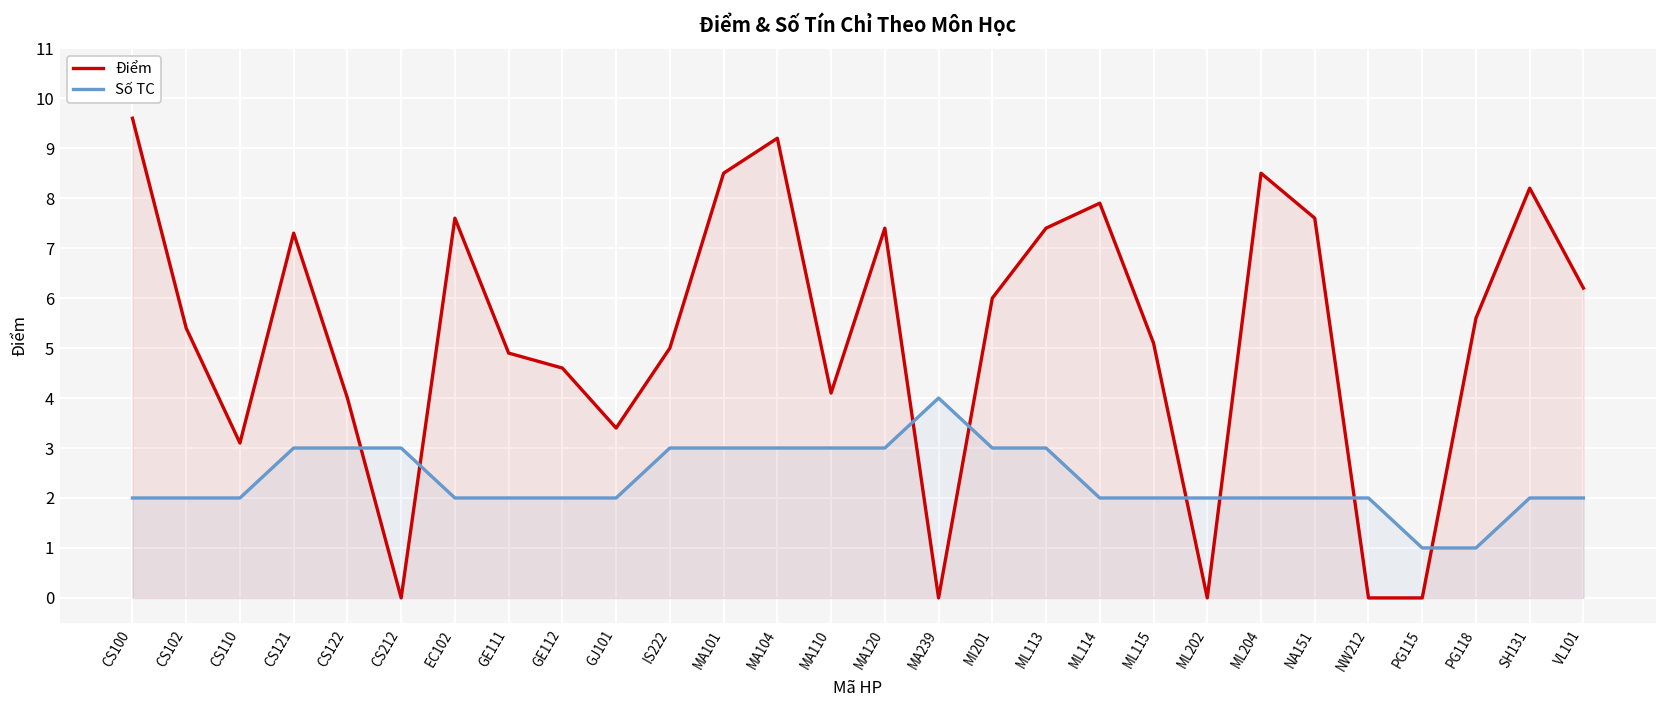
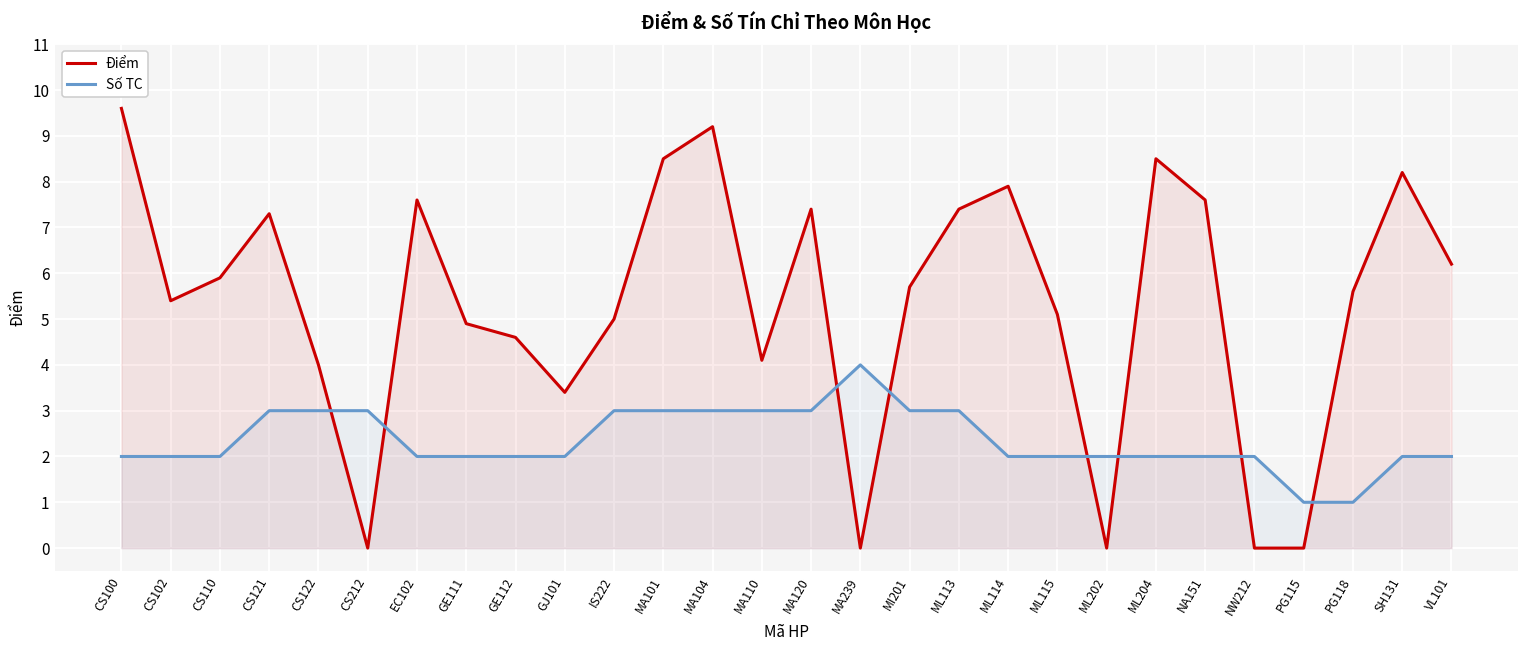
Điểm, CS110: 3.1 -> 5.9
Điểm, MI201: 6.0 -> 5.7
